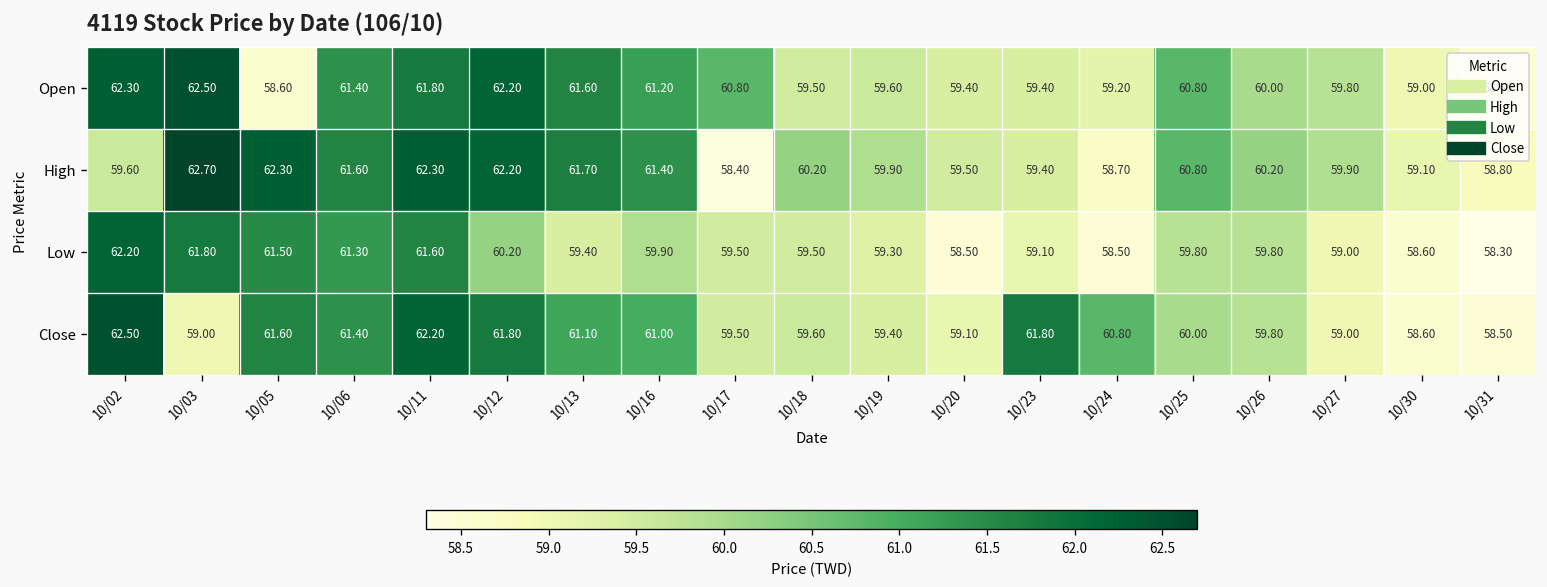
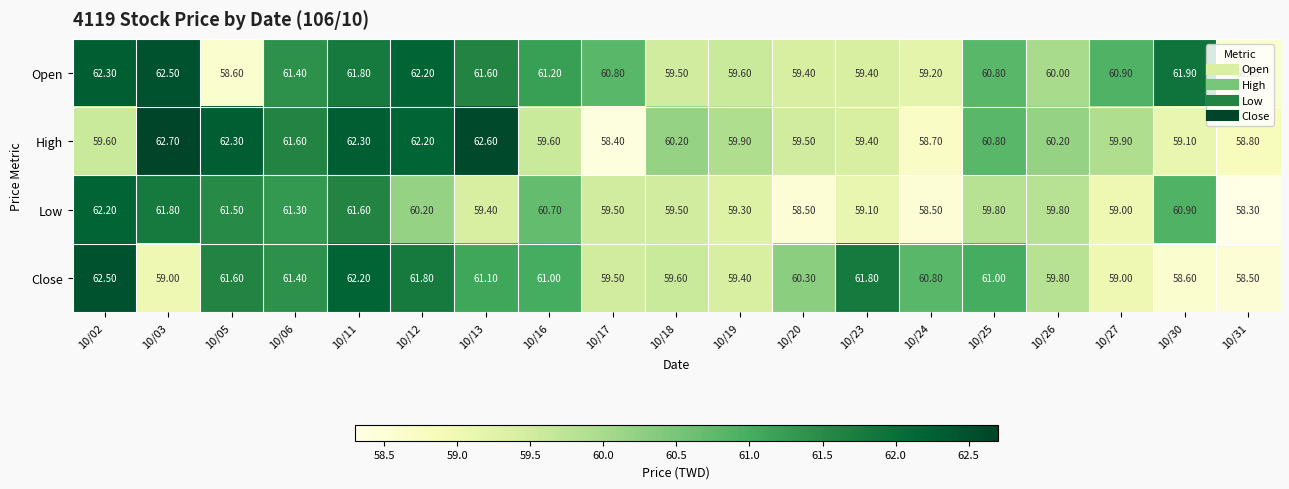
Open, 10/27: 59.80 -> 60.90
Open, 10/30: 59.00 -> 61.90
High, 10/13: 61.70 -> 62.60
High, 10/16: 61.40 -> 59.60
Low, 10/16: 59.90 -> 60.70
Low, 10/30: 58.60 -> 60.90
Close, 10/20: 59.10 -> 60.30
Close, 10/25: 60.00 -> 61.00
